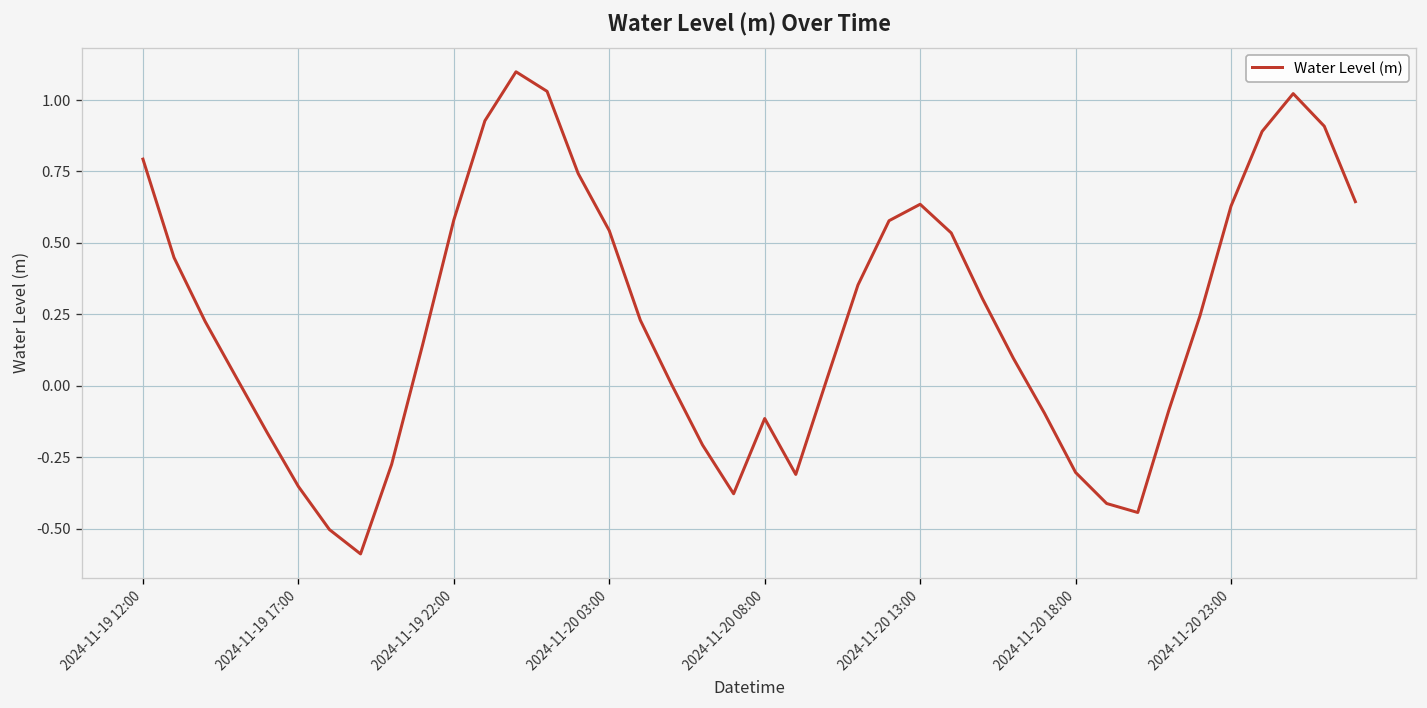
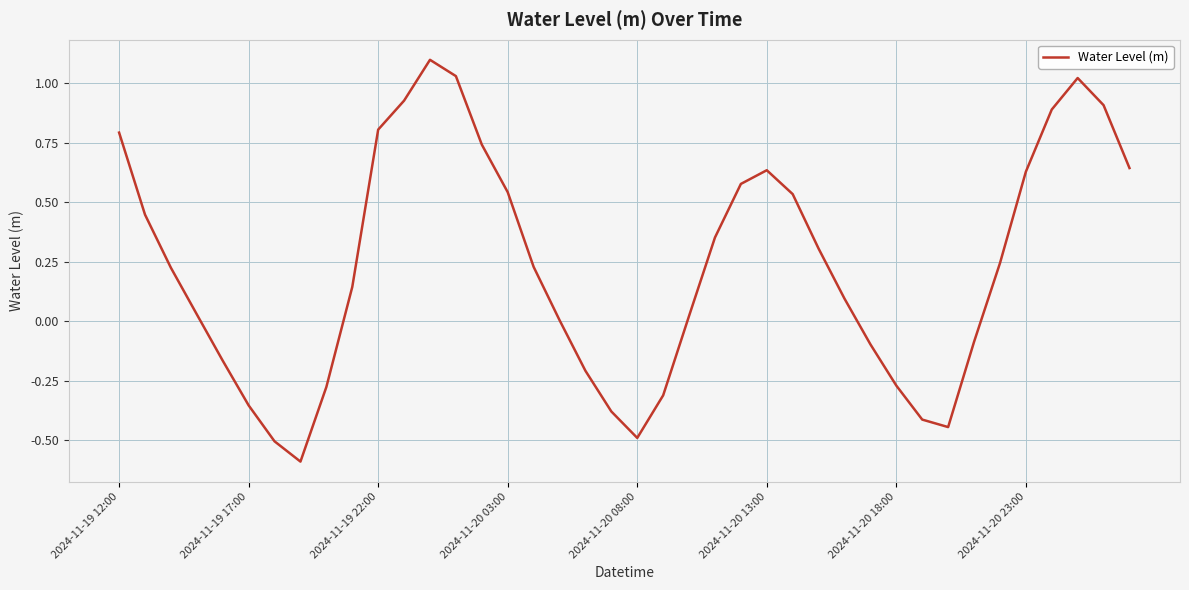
2024-11-19 22:00: 0.58 -> 0.81
2024-11-20 08:00: -0.11 -> -0.49
2024-11-20 18:00: -0.30 -> -0.27
